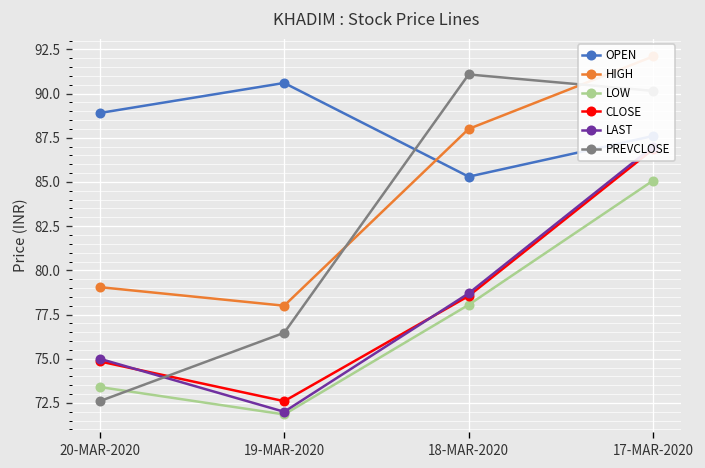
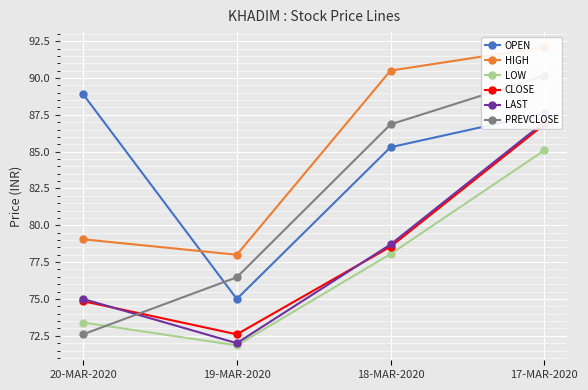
OPEN, 19-MAR-2020: 90.6 -> 75.0
HIGH, 18-MAR-2020: 88.0 -> 90.5
PREVCLOSE, 18-MAR-2020: 91.1 -> 86.9
